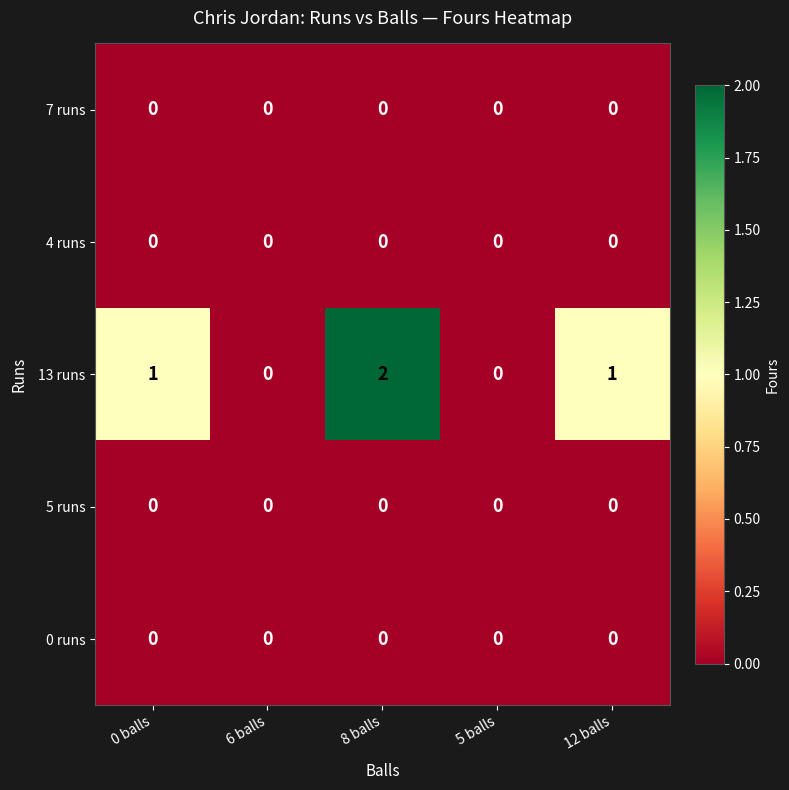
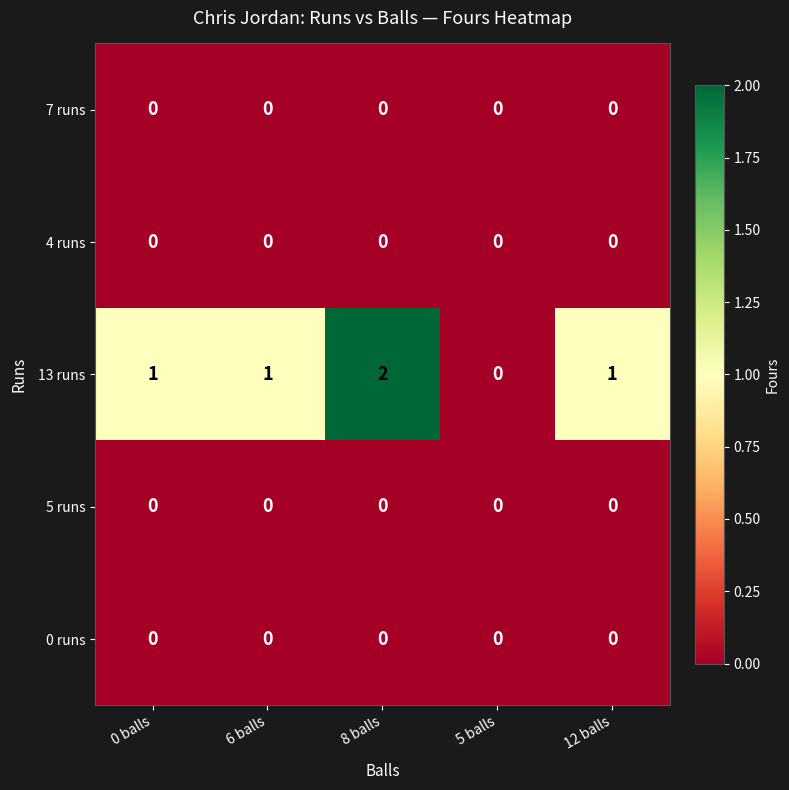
13 runs, 6 balls: 0 -> 1
